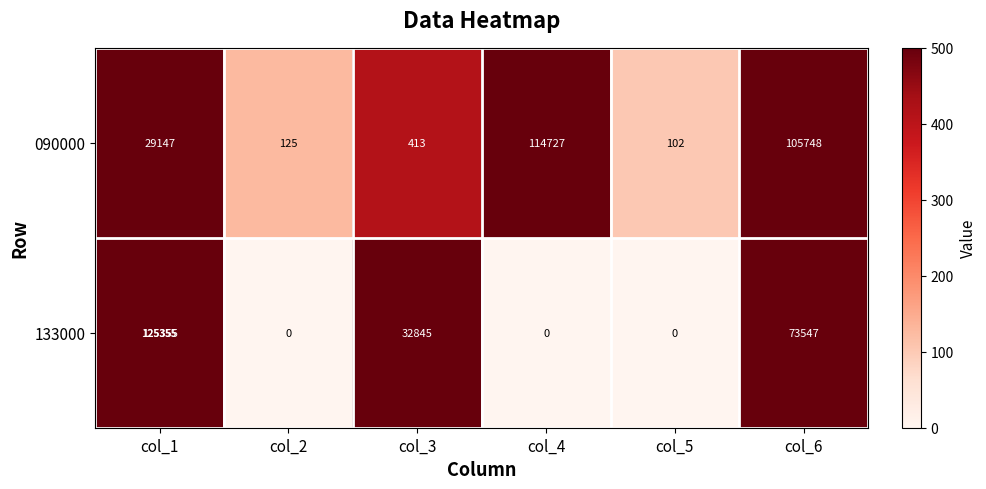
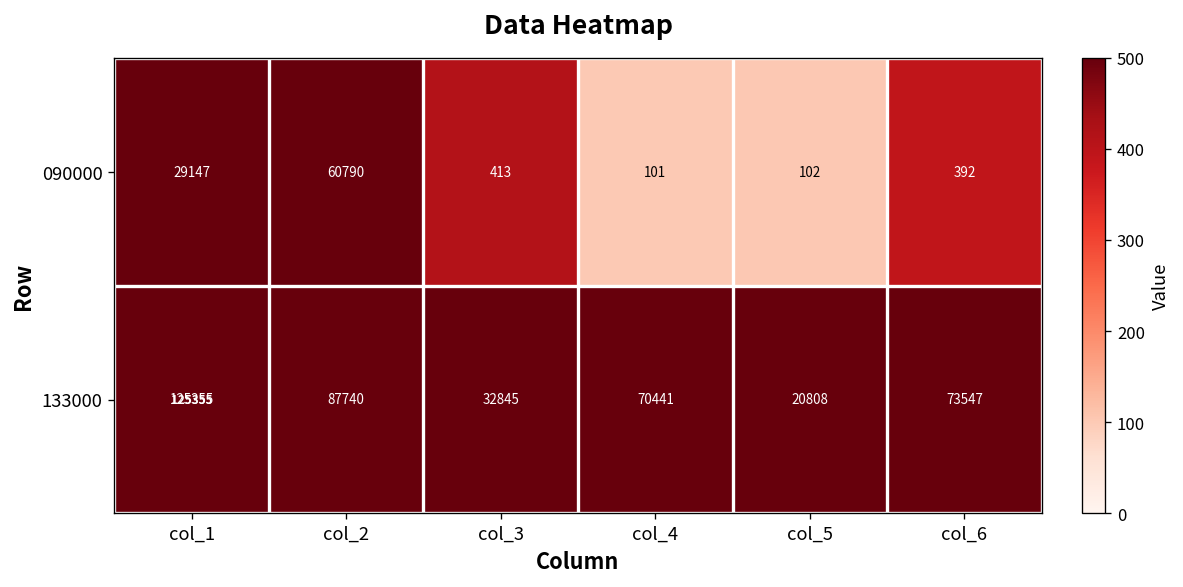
090000, col_2: 125 -> 60790
090000, col_4: 114727 -> 101
090000, col_6: 105748 -> 392
133000, col_2: 0 -> 87740
133000, col_4: 0 -> 70441
133000, col_5: 0 -> 20808
